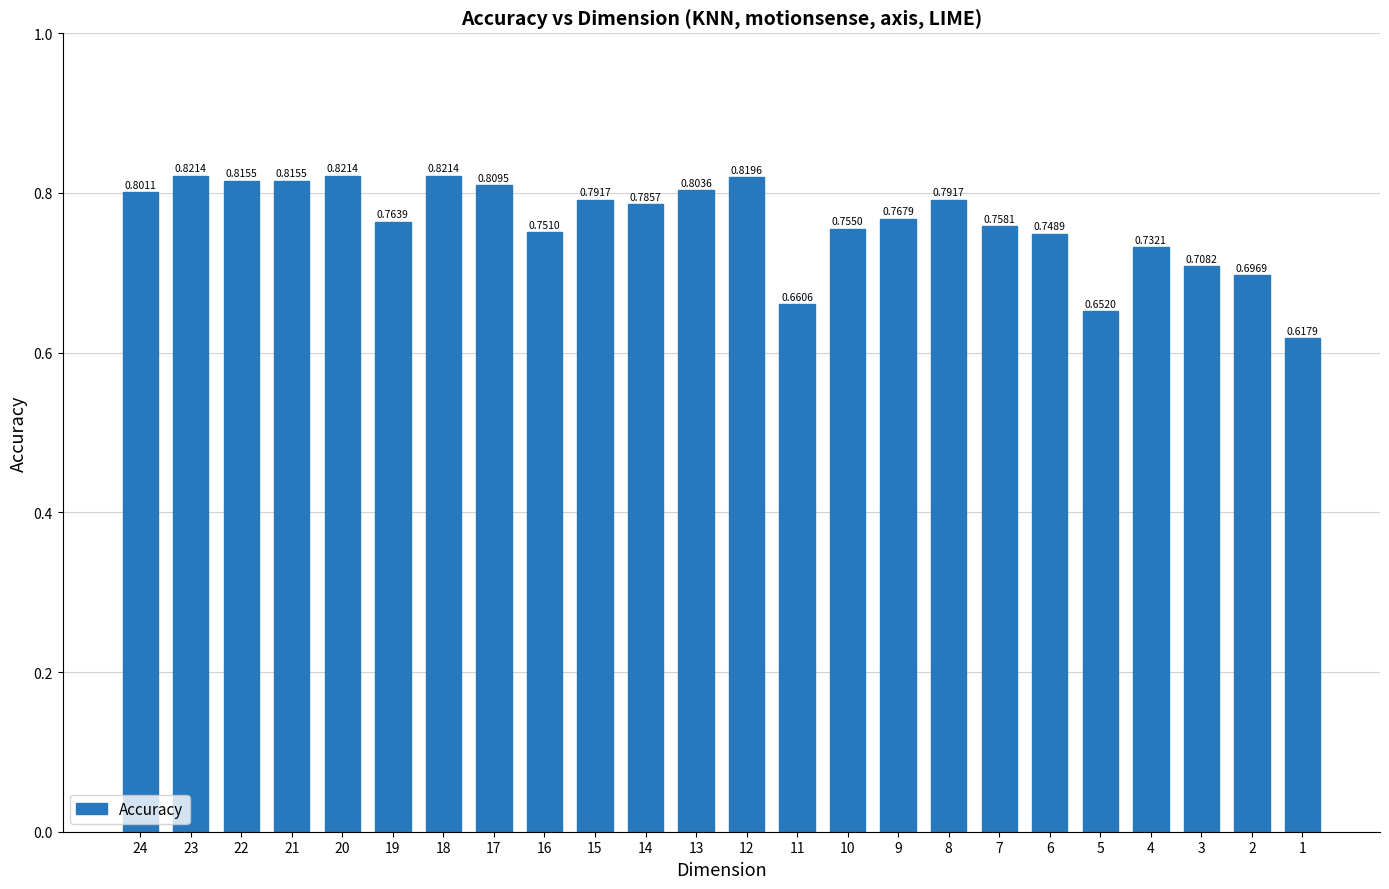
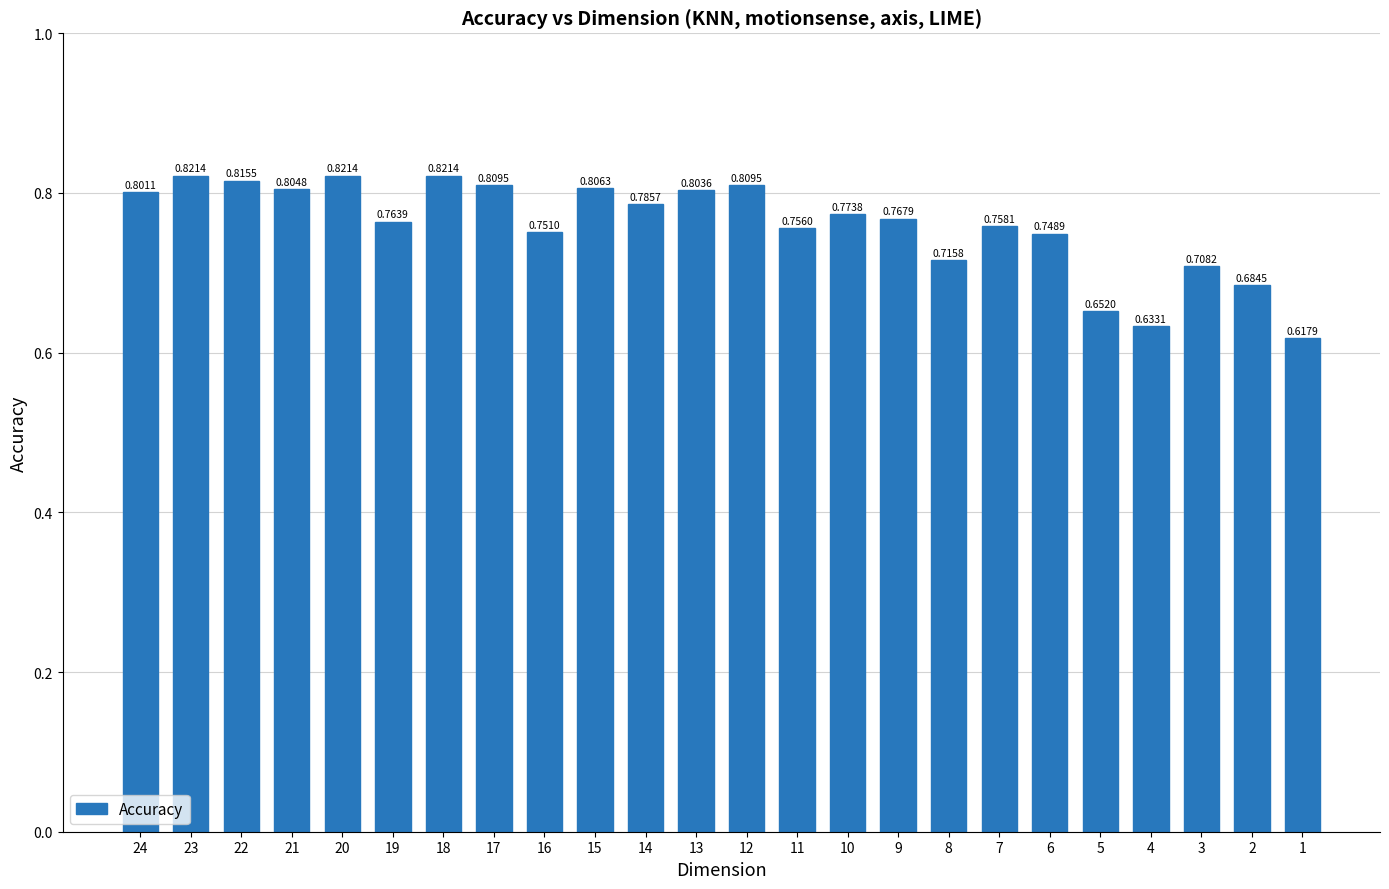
21: 0.8155 -> 0.8048
15: 0.7917 -> 0.8063
12: 0.8196 -> 0.8095
11: 0.6606 -> 0.7560
10: 0.7550 -> 0.7738
8: 0.7917 -> 0.7158
4: 0.7321 -> 0.6331
2: 0.6969 -> 0.6845
